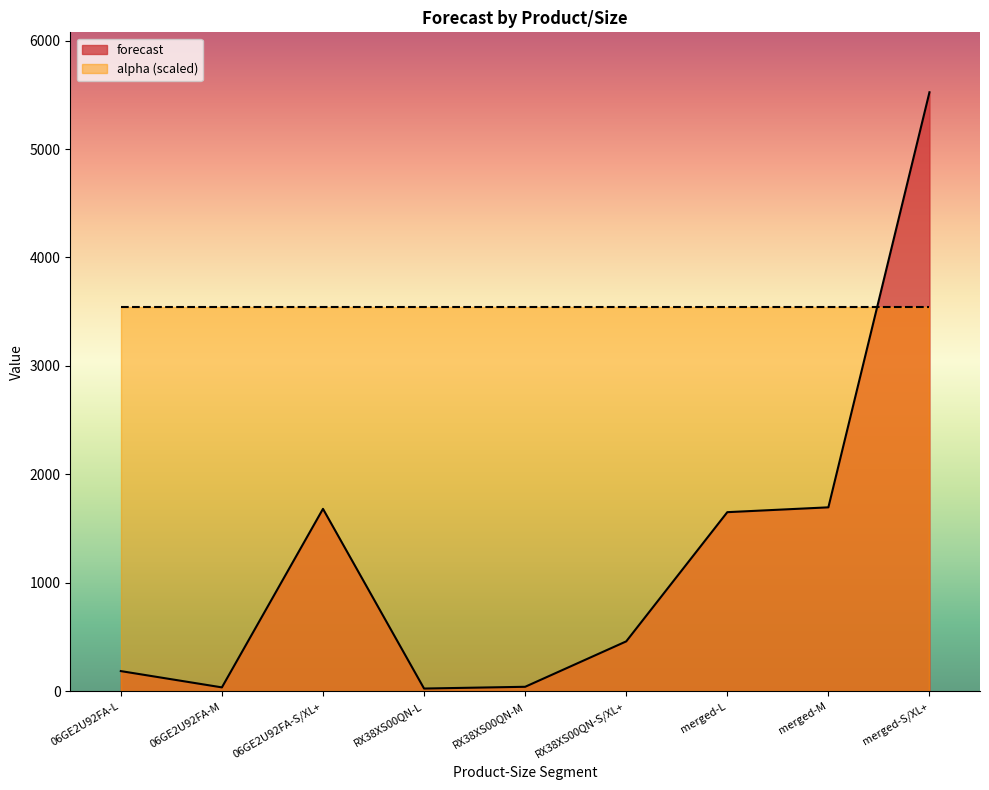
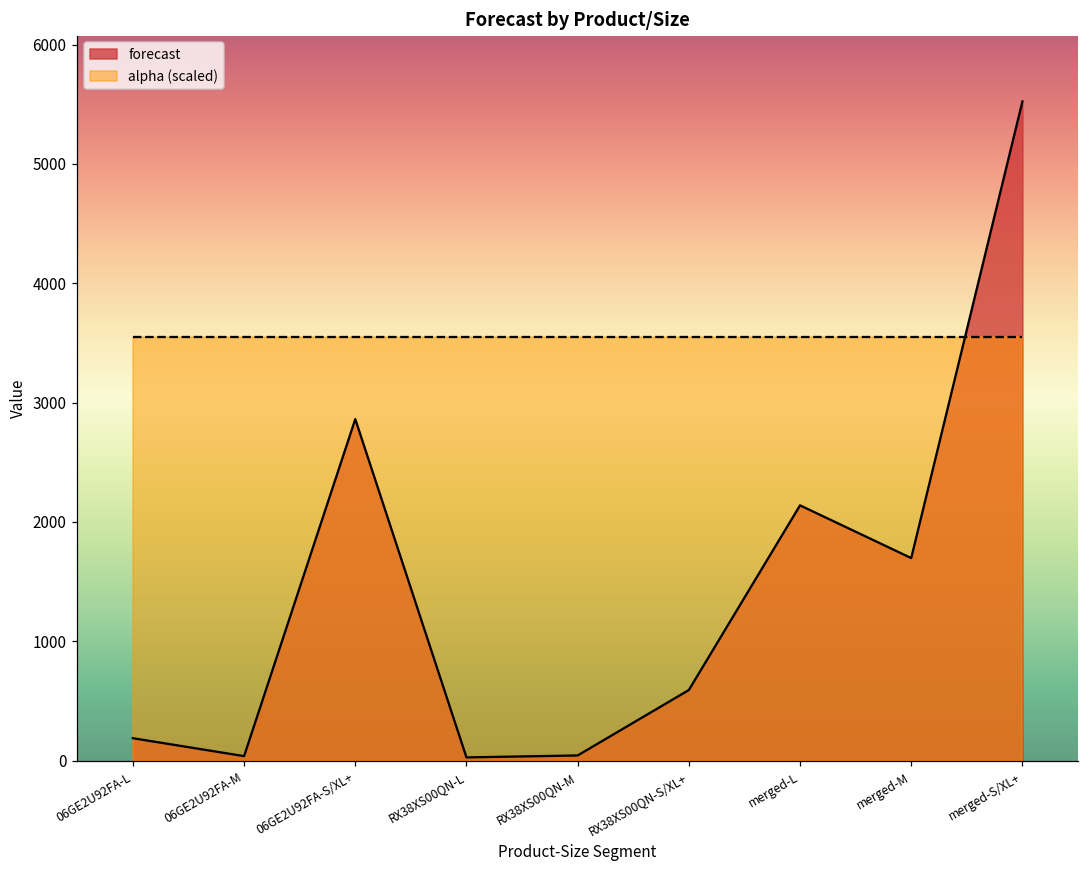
forecast, 06GE2U92FA-S/XL+: 1680 -> 2860
forecast, RX38XS00QN-S/XL+: 460 -> 590
forecast, merged-L: 1650 -> 2140
